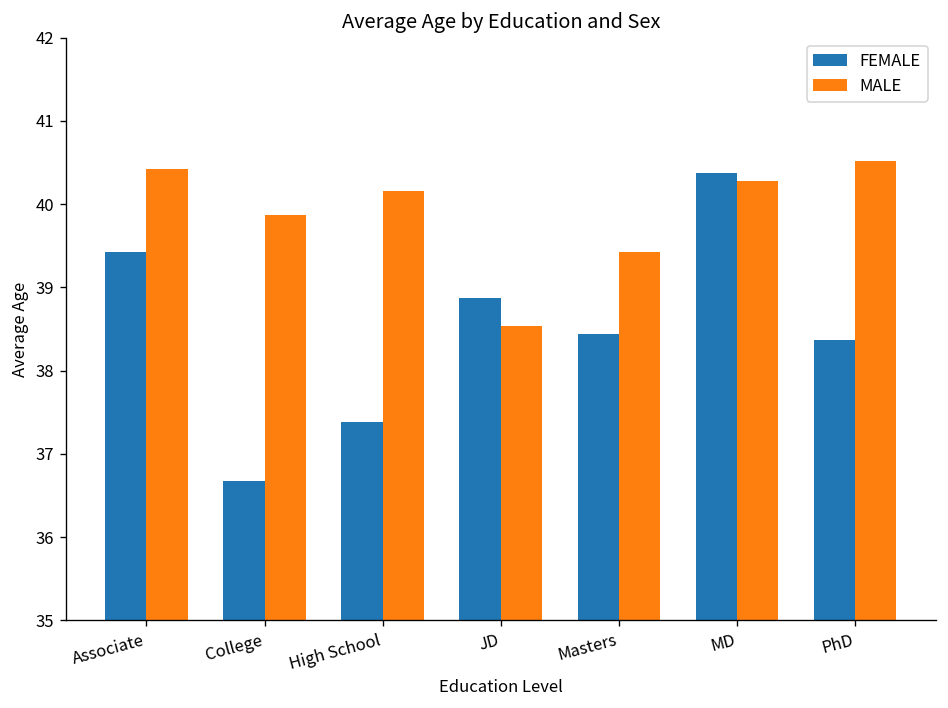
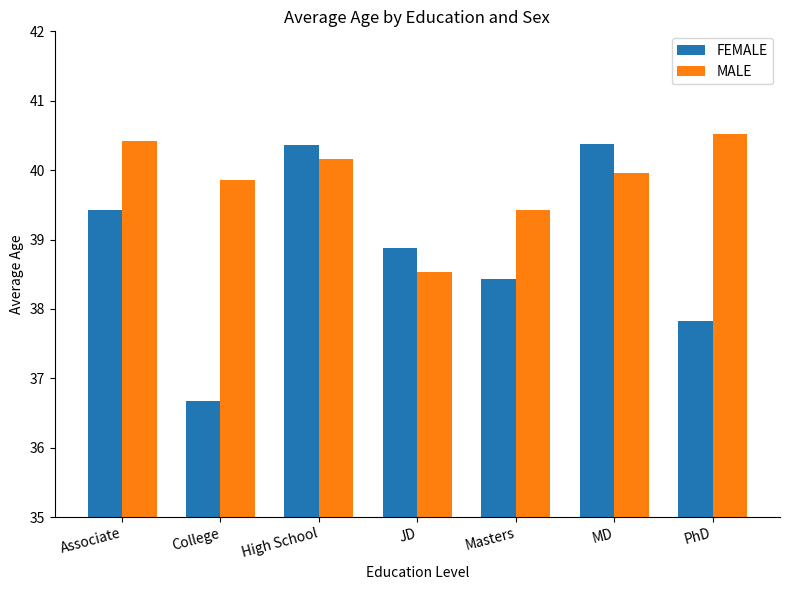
FEMALE, High School: 37.4 -> 40.4
MALE, MD: 40.3 -> 40.0
FEMALE, PhD: 38.4 -> 37.8
